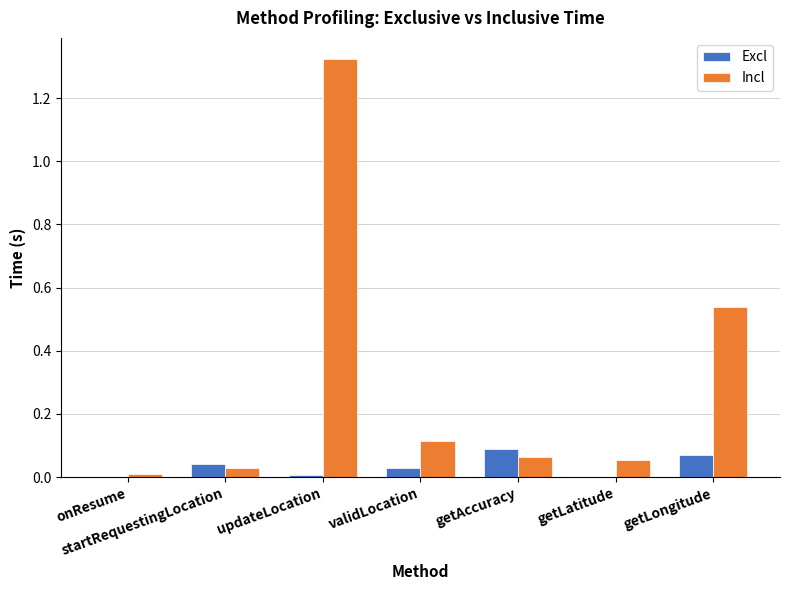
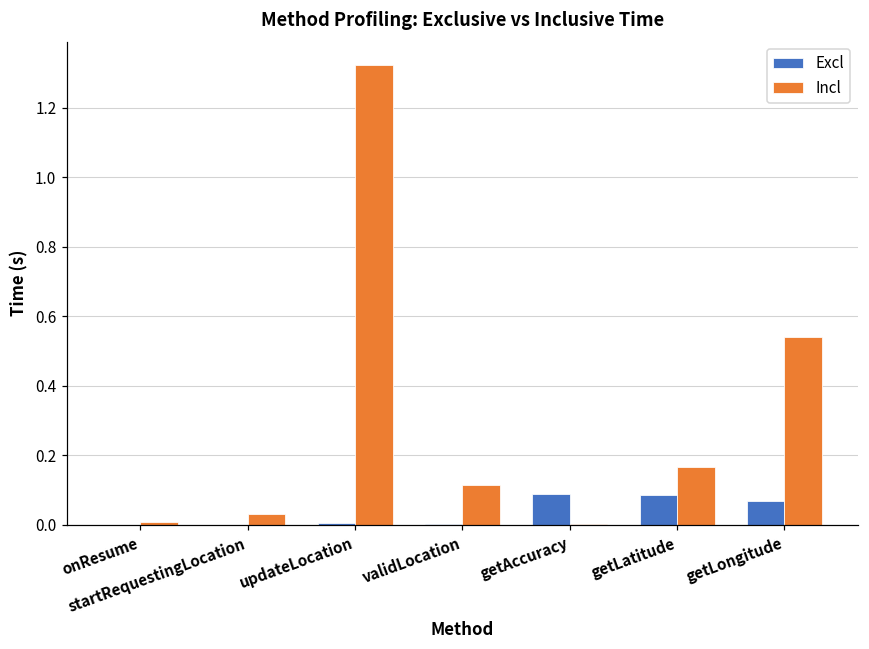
Excl, startRequestingLocation: 0.04 -> 0.00
Excl, validLocation: 0.03 -> 0.00
Incl, getAccuracy: 0.06 -> 0.00
Excl, getLatitude: 0.00 -> 0.09
Incl, getLatitude: 0.05 -> 0.17
